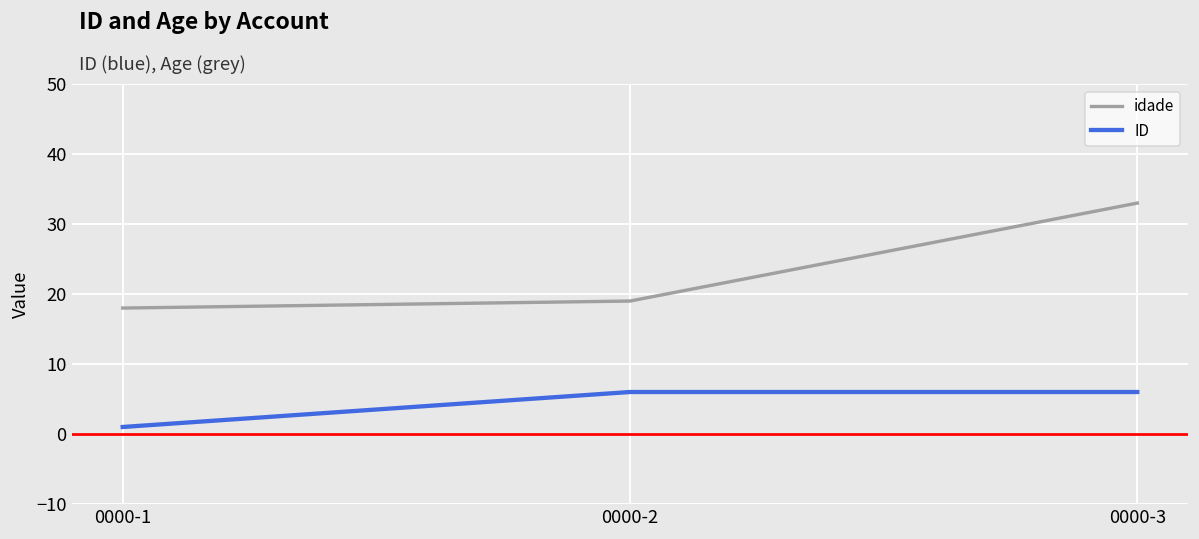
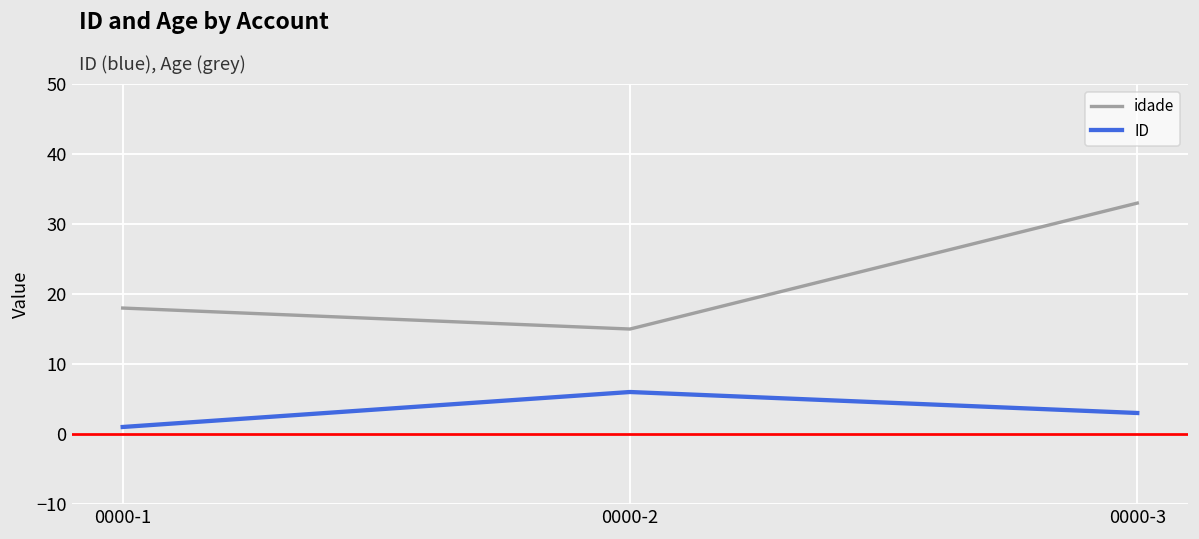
idade, 0000-2: 19 -> 15
ID, 0000-3: 6 -> 3
